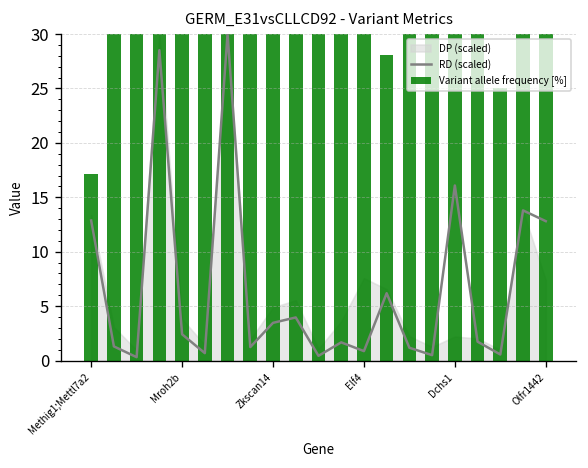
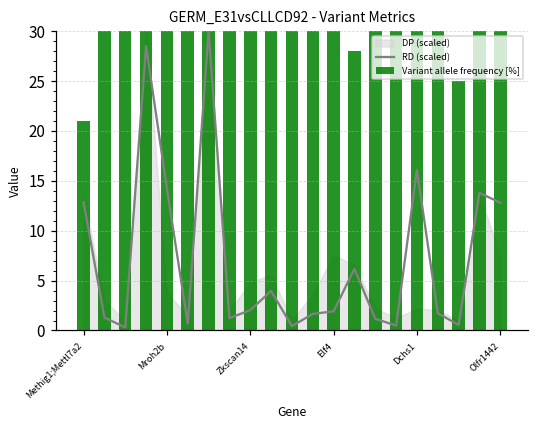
Variant allele frequency [%], Methig1;Mettl7a2: 17 -> 21
RD (scaled), Mroh2b: 2 -> 14
RD (scaled), Zkscan14: 3 -> 2
RD (scaled), Elf4: 1 -> 2
